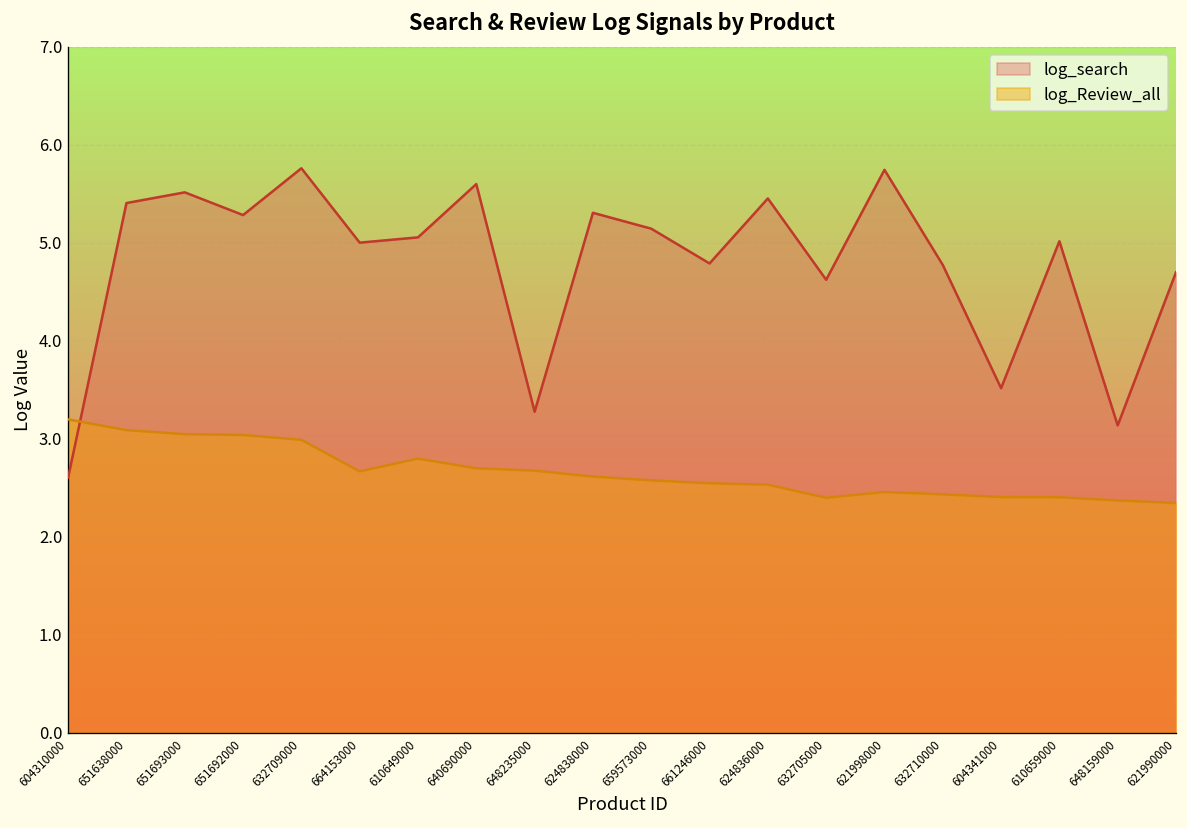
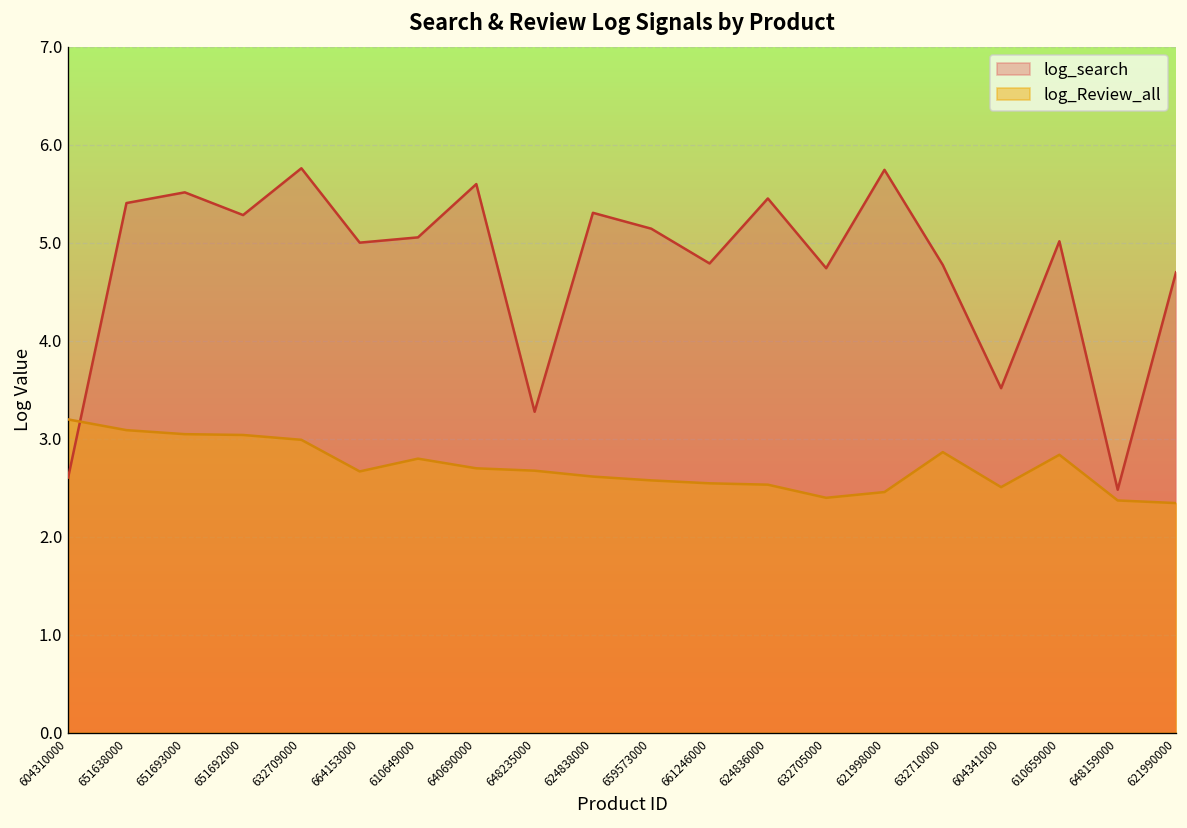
log_search, 632705000: 4.6 -> 4.7
log_Review_all, 632710000: 2.4 -> 2.9
log_Review_all, 604341000: 2.4 -> 2.5
log_Review_all, 610659000: 2.4 -> 2.8
log_search, 648159000: 3.1 -> 2.5
